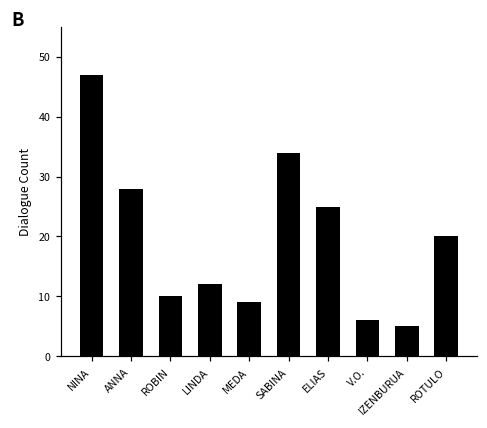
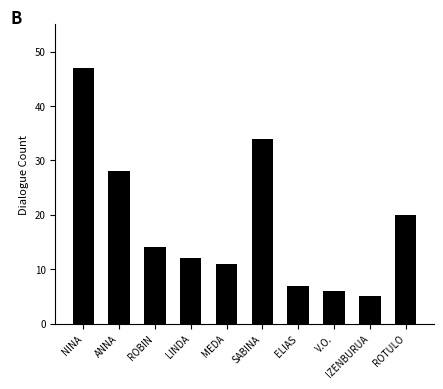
ROBIN: 10 -> 14
MEDA: 9 -> 11
ELIAS: 25 -> 7
